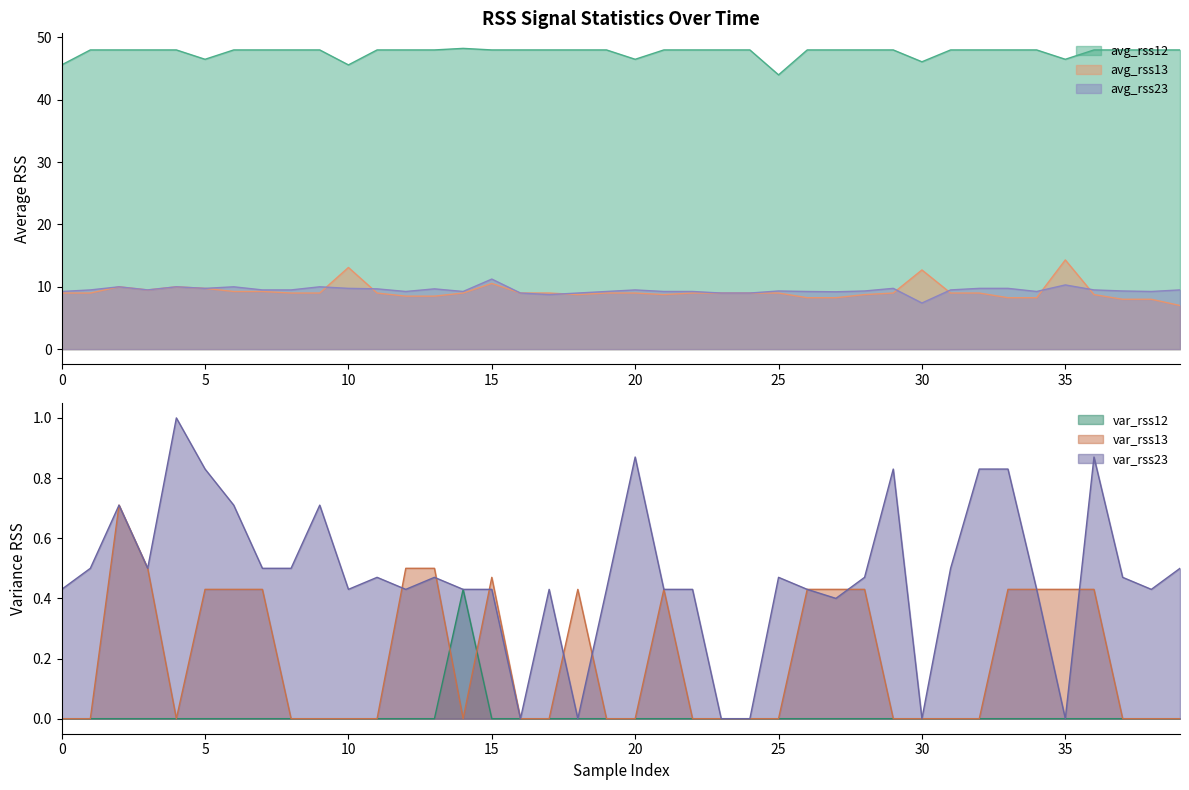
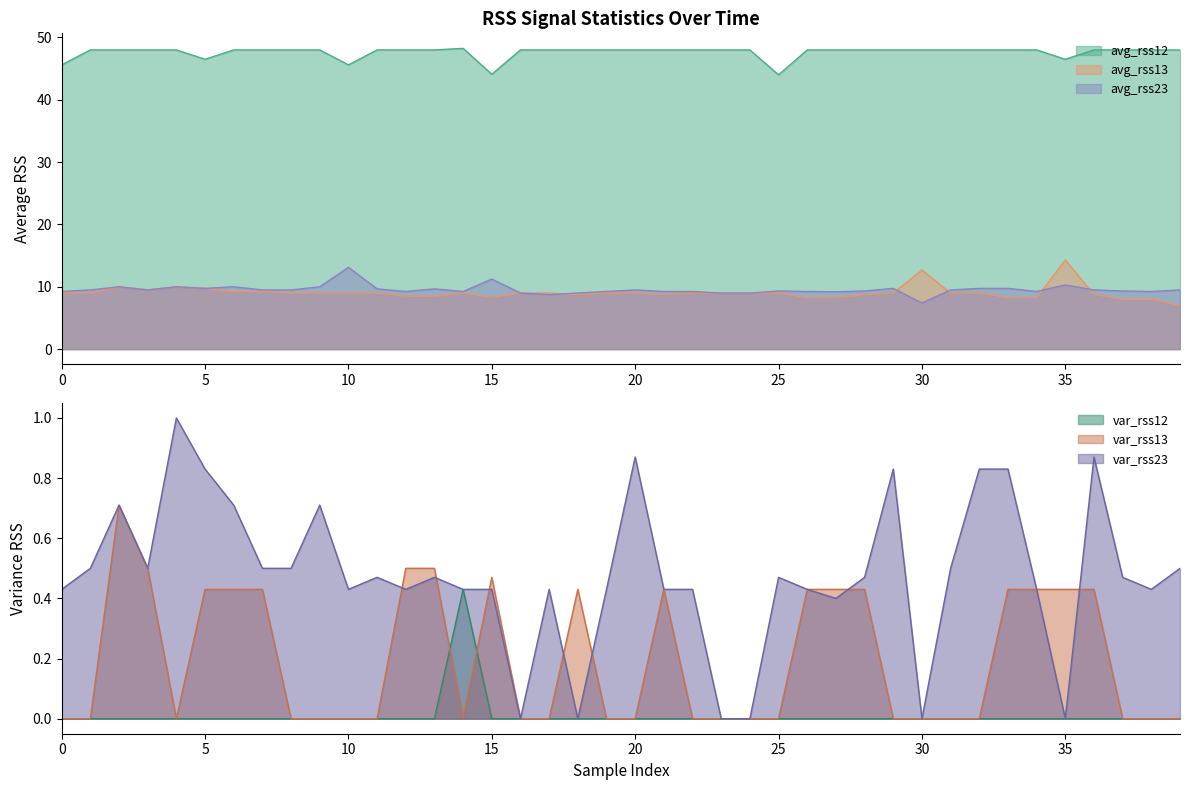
RSS Signal Statistics Over Time, avg_rss13, 10: 13 -> 9
RSS Signal Statistics Over Time, avg_rss23, 10: 10 -> 13
RSS Signal Statistics Over Time, avg_rss12, 15: 48 -> 44
RSS Signal Statistics Over Time, avg_rss13, 15: 11 -> 8
RSS Signal Statistics Over Time, avg_rss12, 20: 47 -> 48
RSS Signal Statistics Over Time, avg_rss12, 30: 46 -> 48
